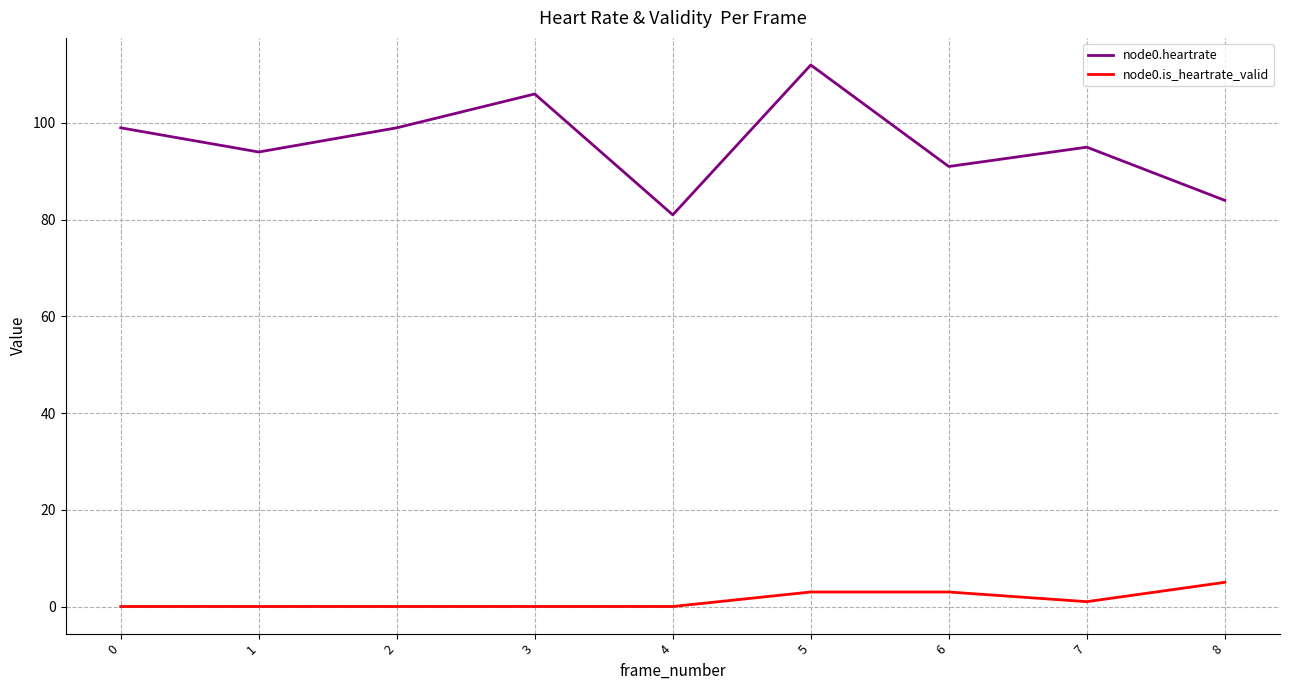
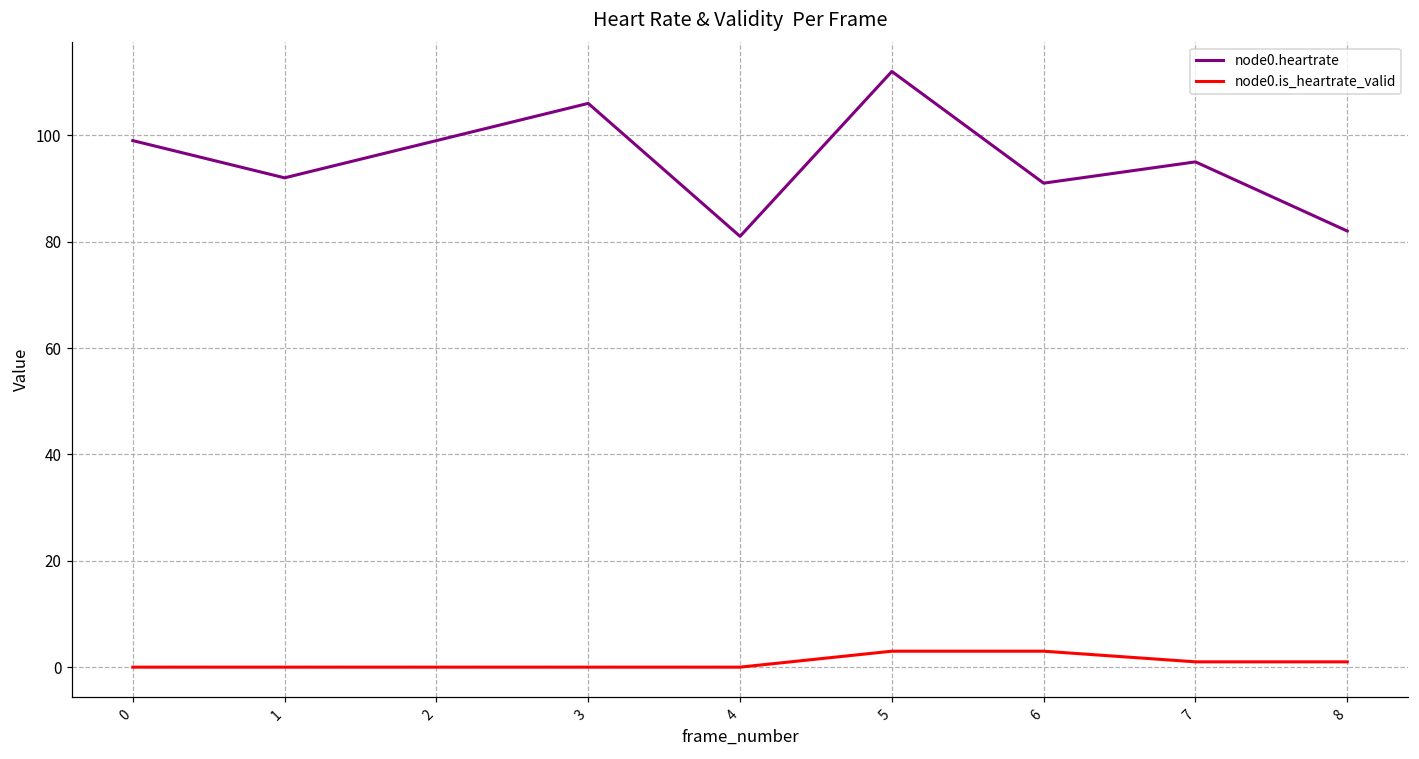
node0.heartrate, 1: 94 -> 92
node0.heartrate, 8: 84 -> 82
node0.is_heartrate_valid, 8: 5 -> 1
